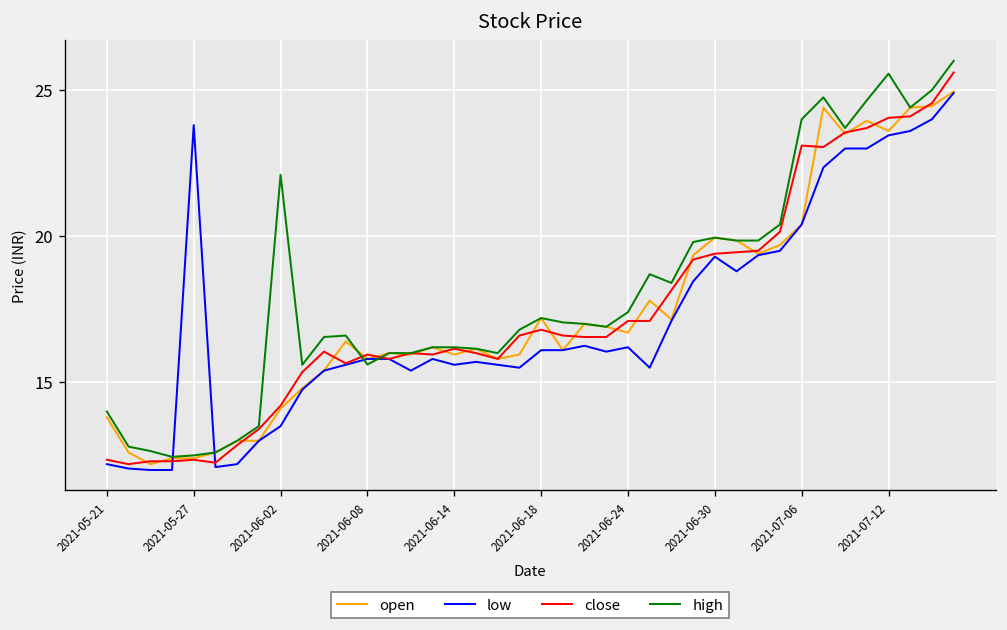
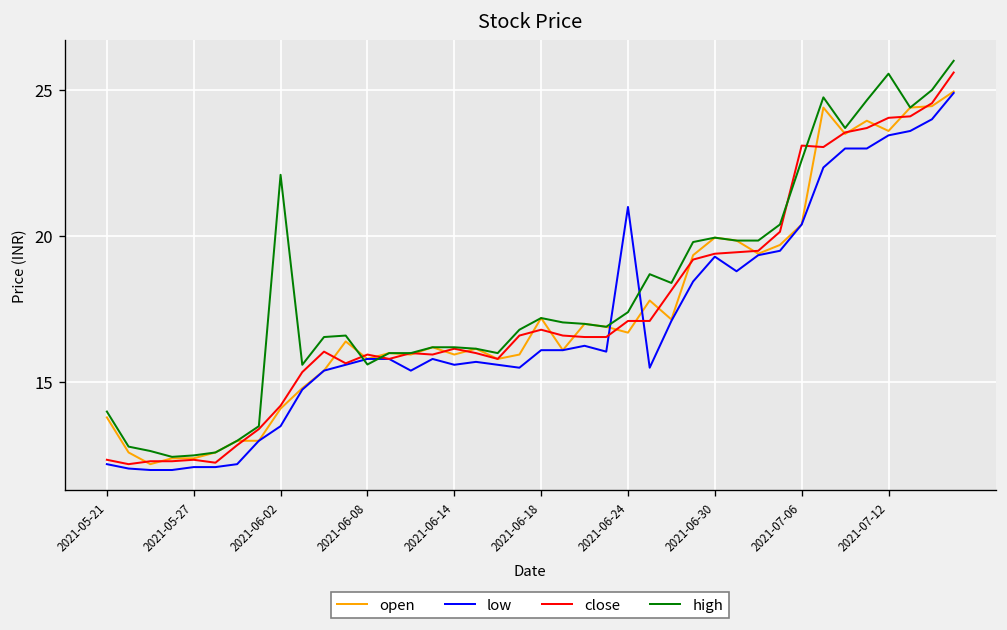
low, 2021-05-27: 23.8 -> 12.1
low, 2021-06-24: 16.2 -> 21.0
high, 2021-07-06: 24.0 -> 22.6
